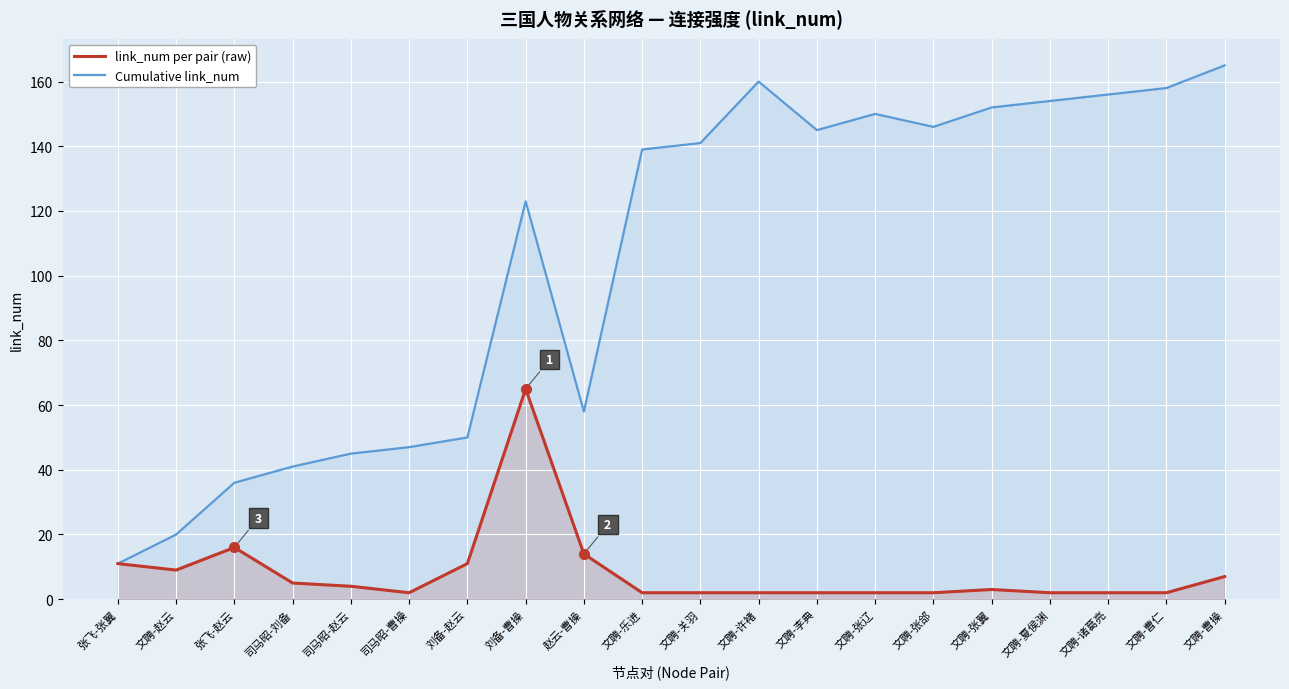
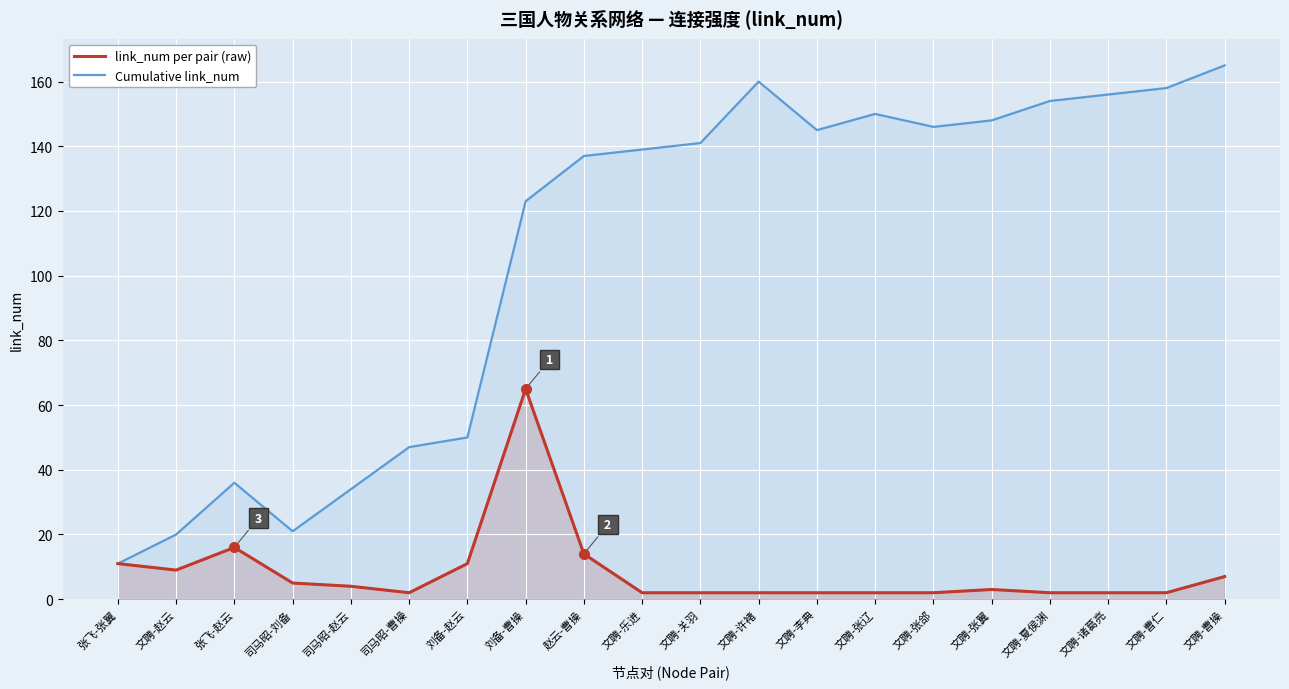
Cumulative link_num, 司马昭-刘备: 41 -> 21
Cumulative link_num, 司马昭-赵云: 45 -> 34
Cumulative link_num, 赵云-曹操: 58 -> 137
Cumulative link_num, 文聘-张翼: 152 -> 148
